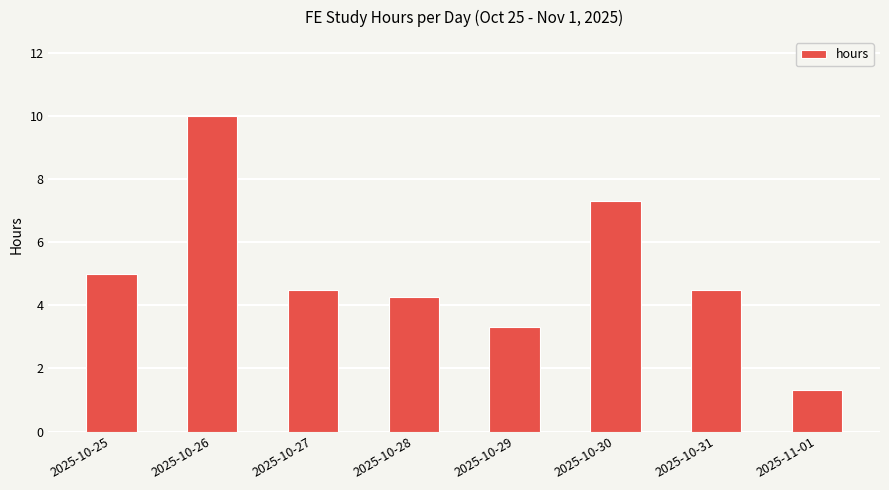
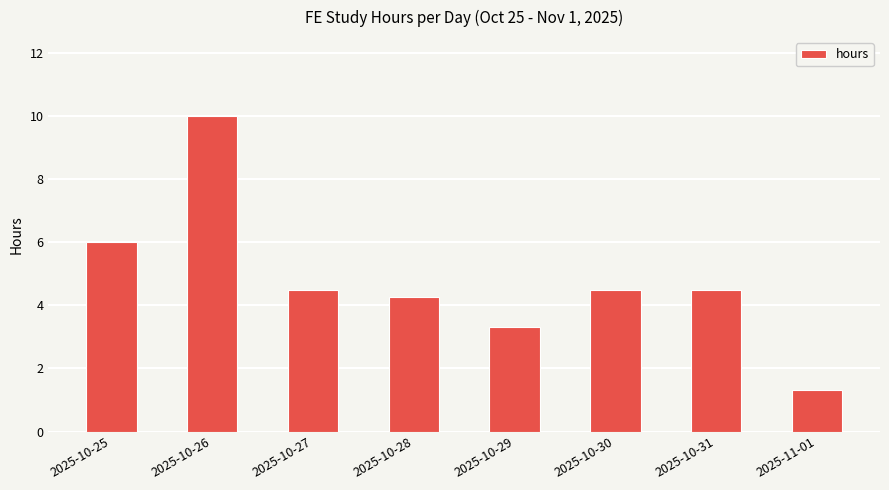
2025-10-25: 5 -> 6
2025-10-30: 7.3 -> 4.5
